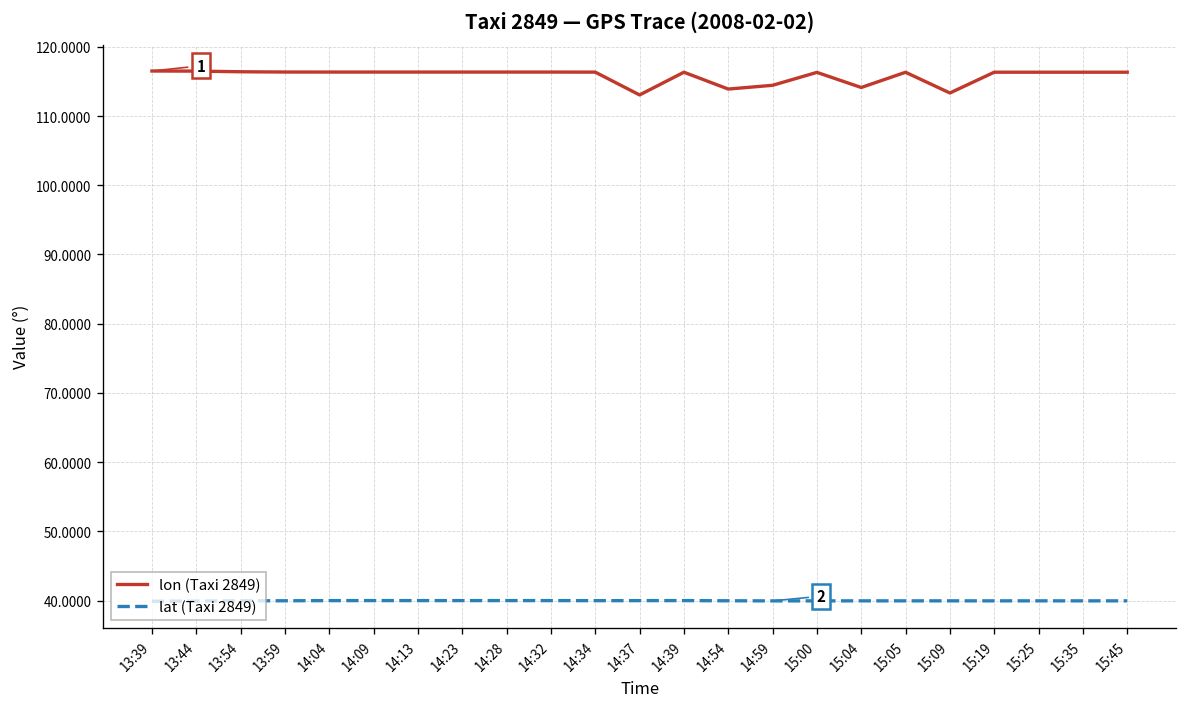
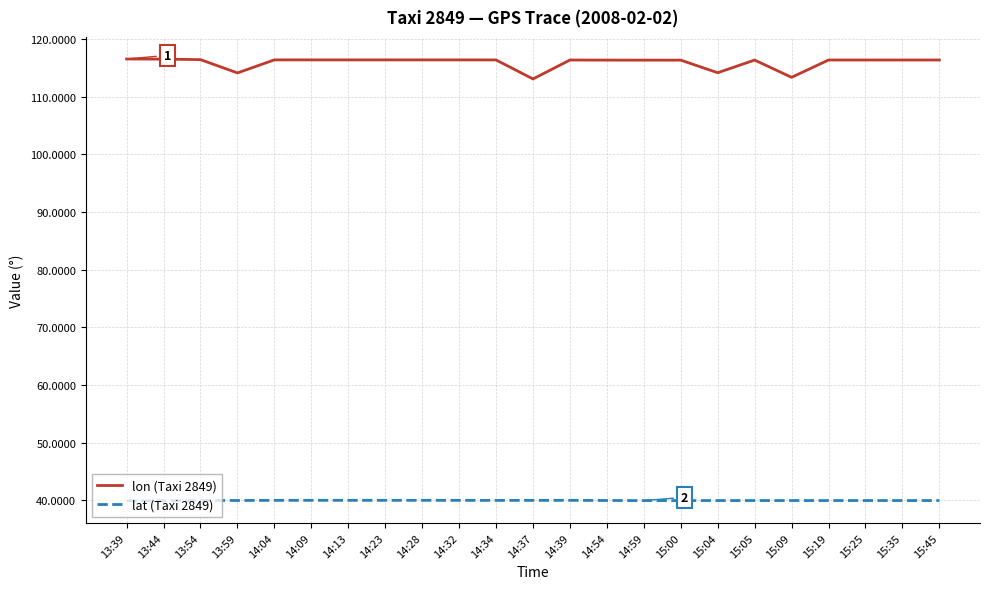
lon (Taxi 2849), 13:59: 116 -> 114
lon (Taxi 2849), 14:54: 114 -> 116
lon (Taxi 2849), 14:59: 114 -> 116
